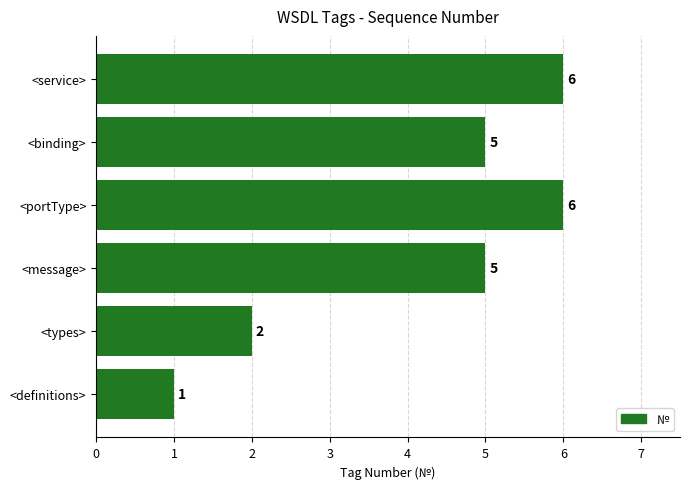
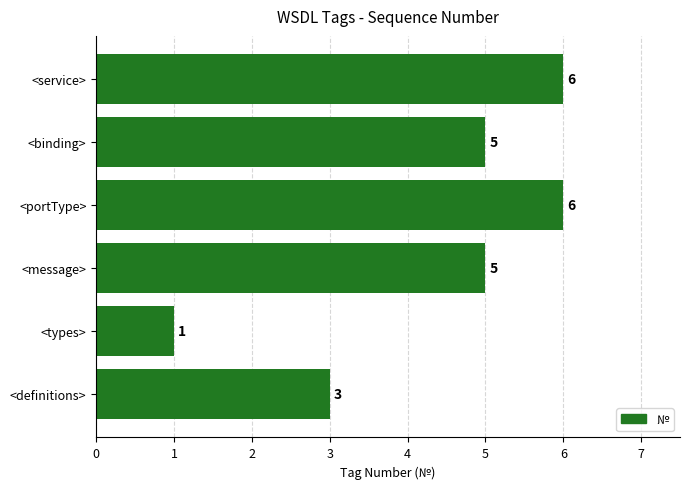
<types>: 2 -> 1
<definitions>: 1 -> 3
